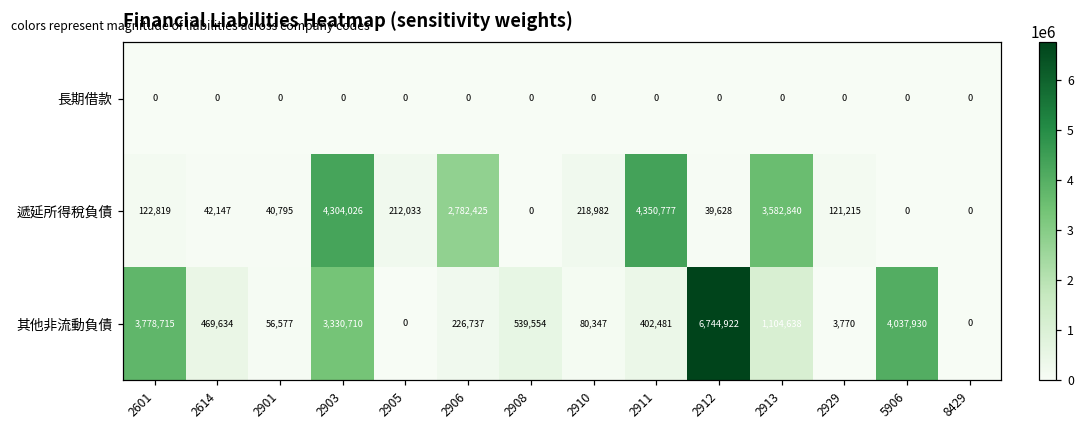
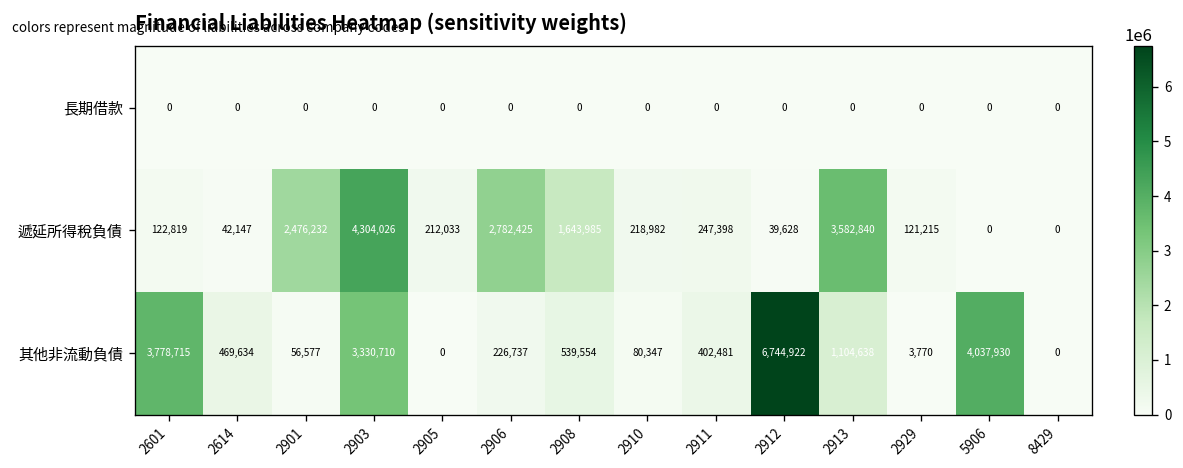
遞延所得稅負債, 2901: 40,795 -> 2,476,232
遞延所得稅負債, 2908: 0 -> 1,643,985
遞延所得稅負債, 2911: 4,350,777 -> 247,398
